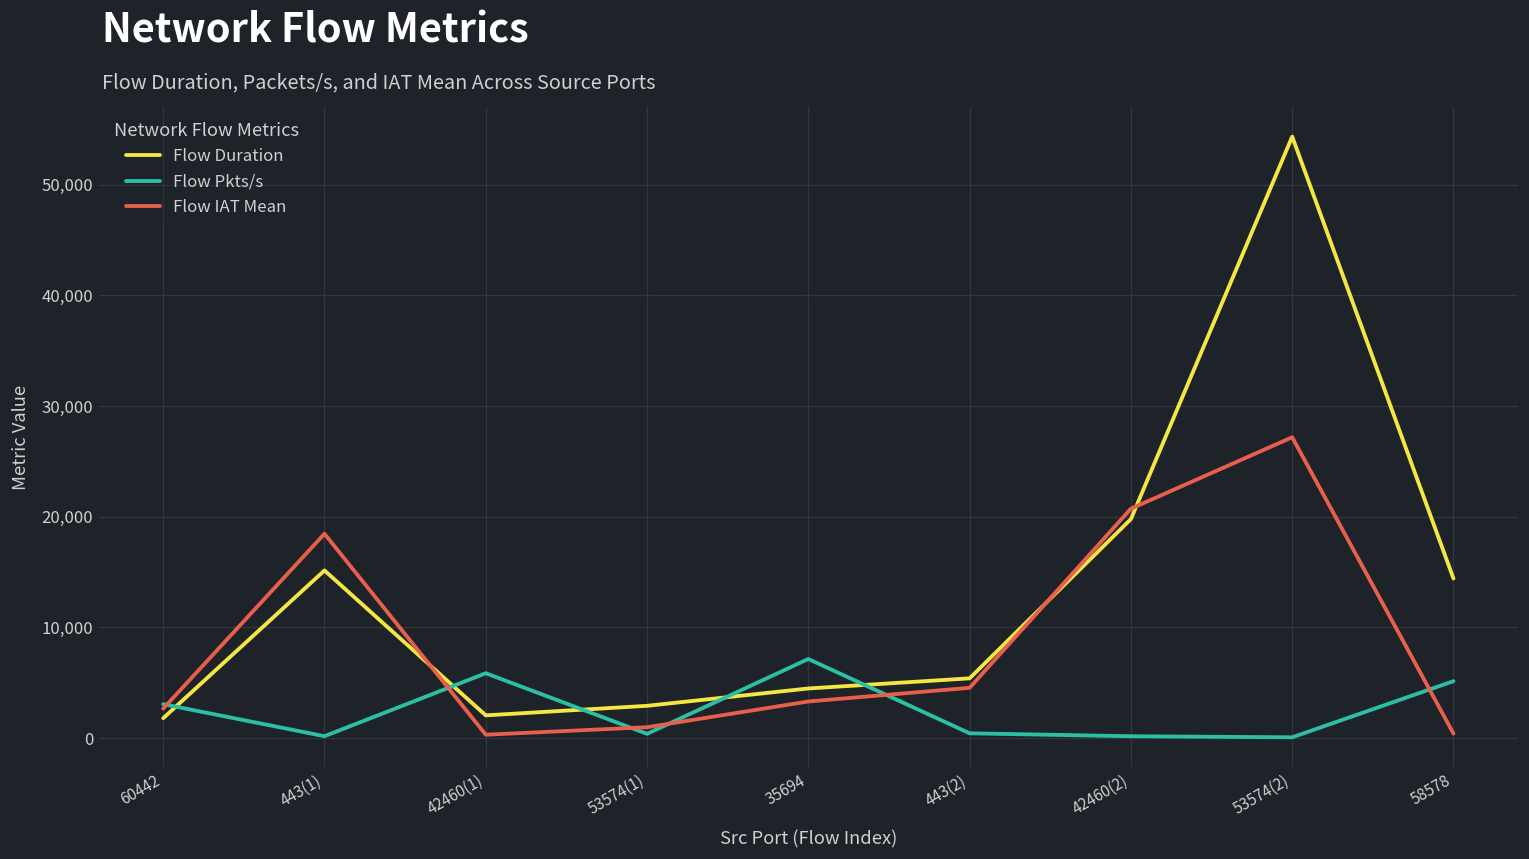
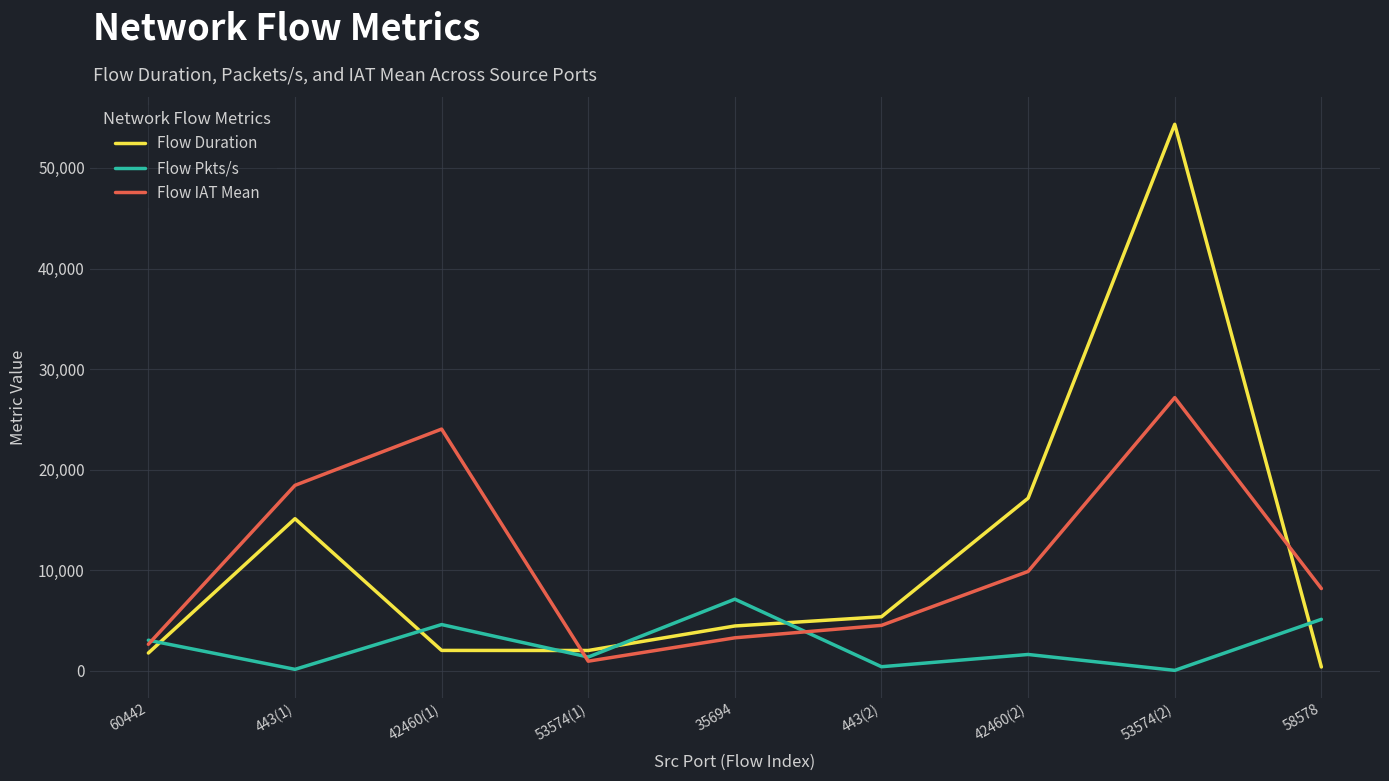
Flow Pkts/s, 42460(1): 5,800 -> 4,600
Flow IAT Mean, 42460(1): 300 -> 24,000
Flow Duration, 53574(1): 2,900 -> 2,000
Flow Pkts/s, 53574(1): 400 -> 1,400
Flow Duration, 42460(2): 19,800 -> 17,200
Flow Pkts/s, 42460(2): 200 -> 1,600
Flow IAT Mean, 42460(2): 20,700 -> 9,900
Flow Duration, 58578: 14,400 -> 400
Flow IAT Mean, 58578: 400 -> 8,200
